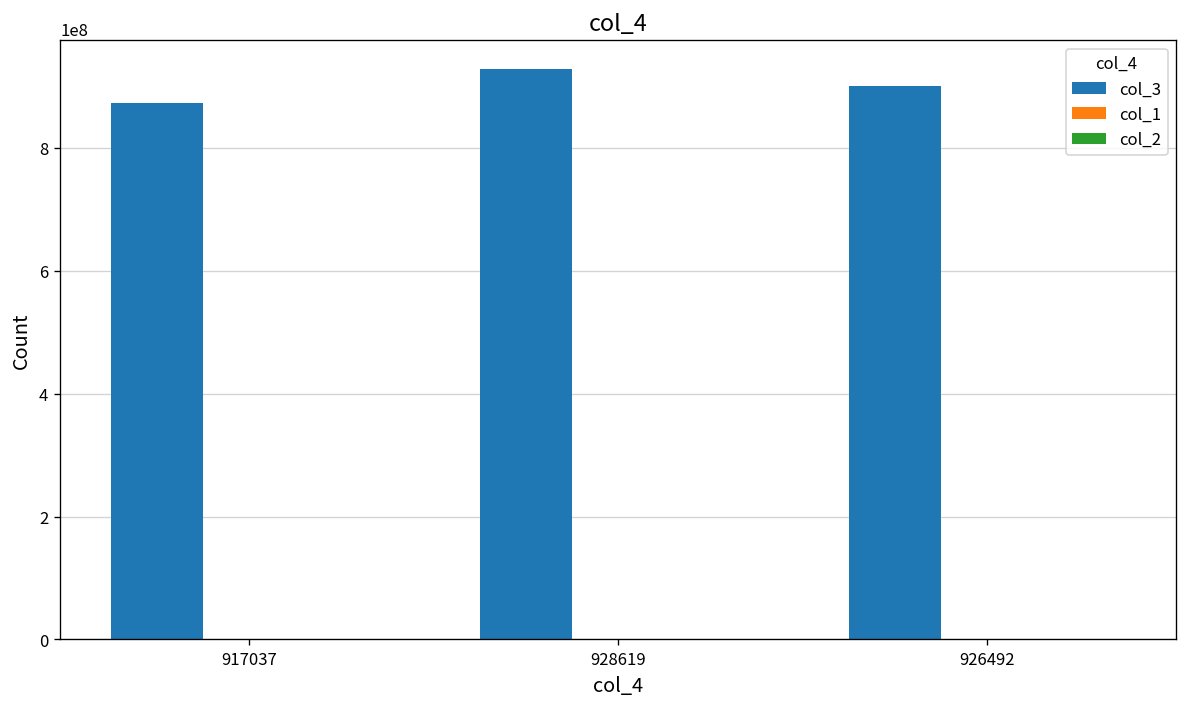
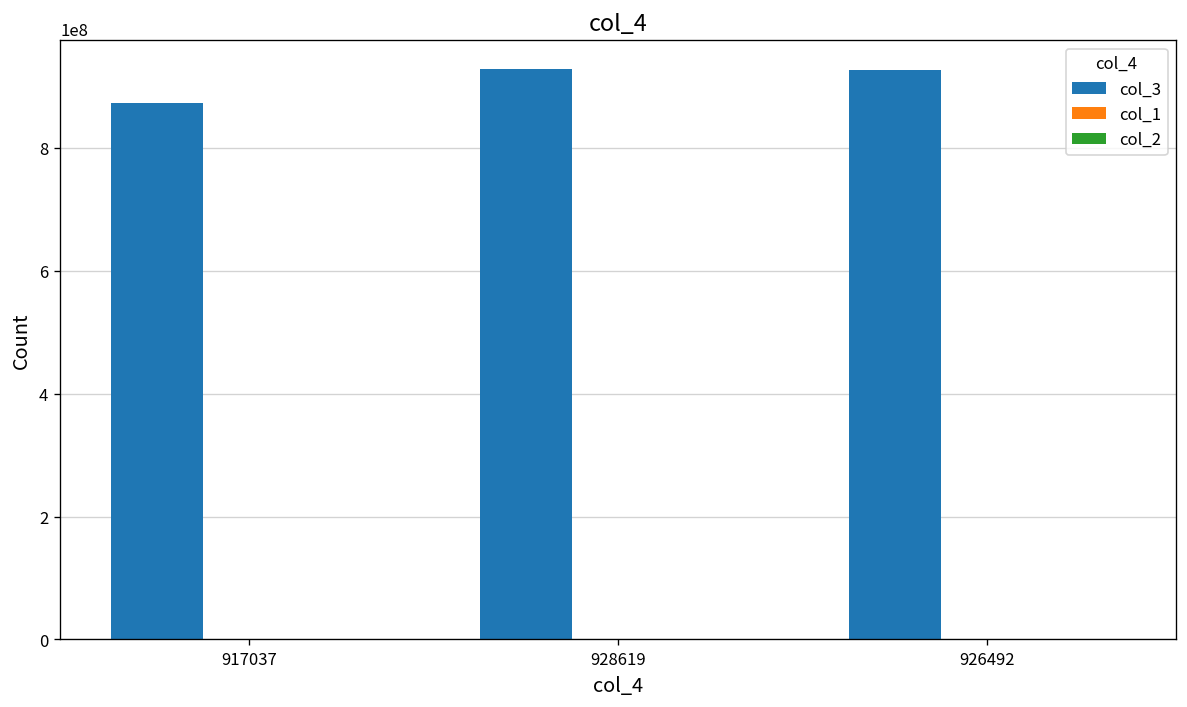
col_3, 926492: 900000000 -> 930000000
